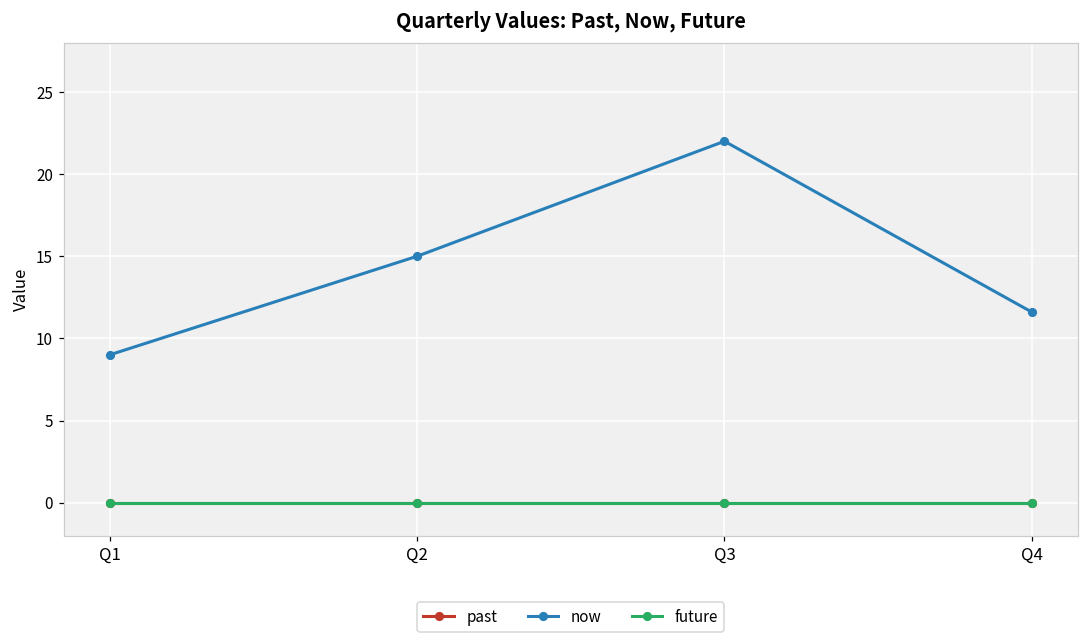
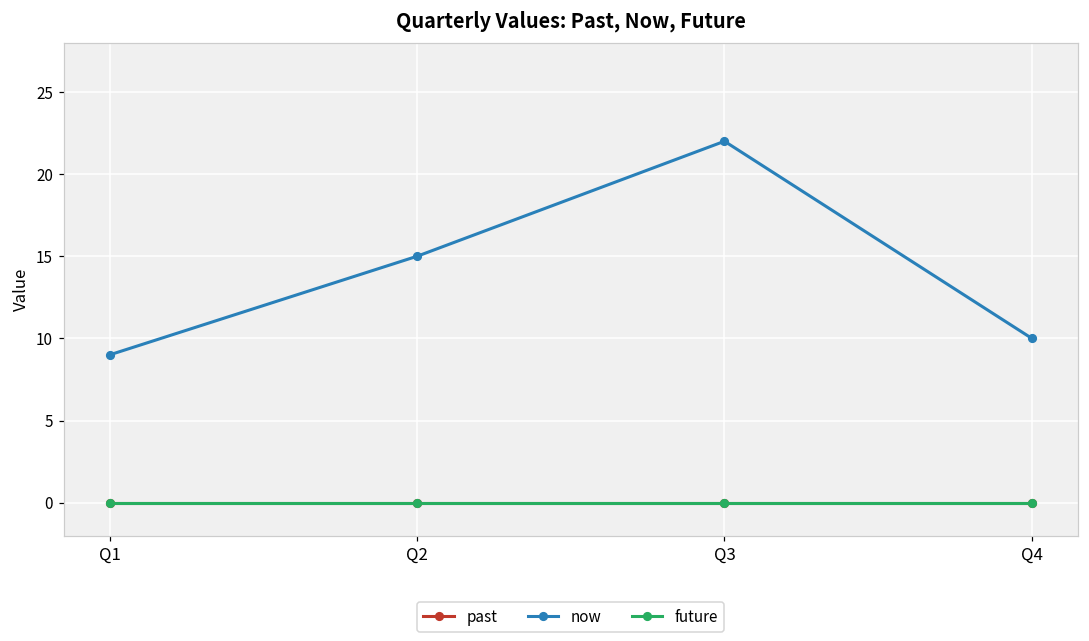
now, Q4: 11.6 -> 10.0
